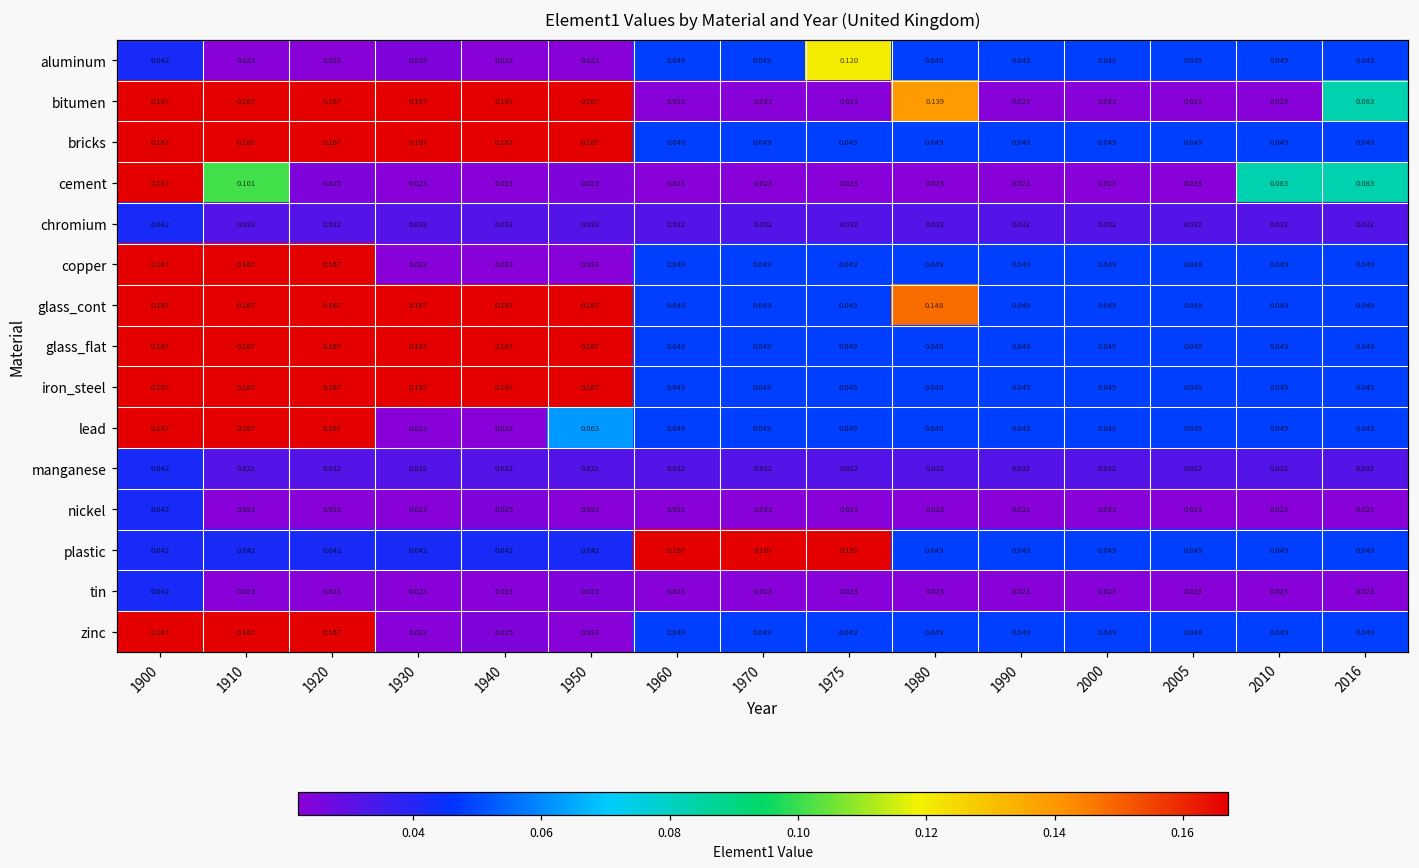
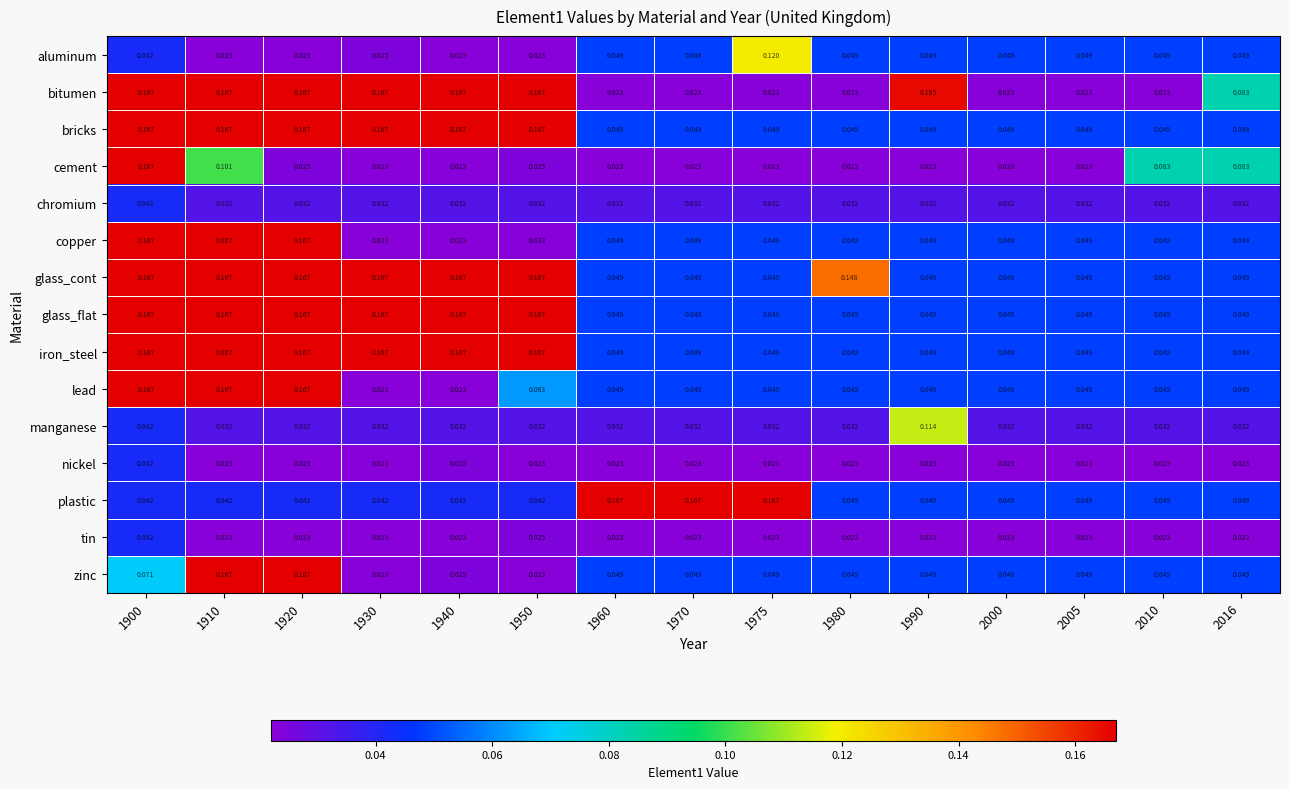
bitumen, 1980: 0.139 -> 0.023
bitumen, 1990: 0.023 -> 0.165
manganese, 1990: 0.032 -> 0.114
zinc, 1900: 0.167 -> 0.071
